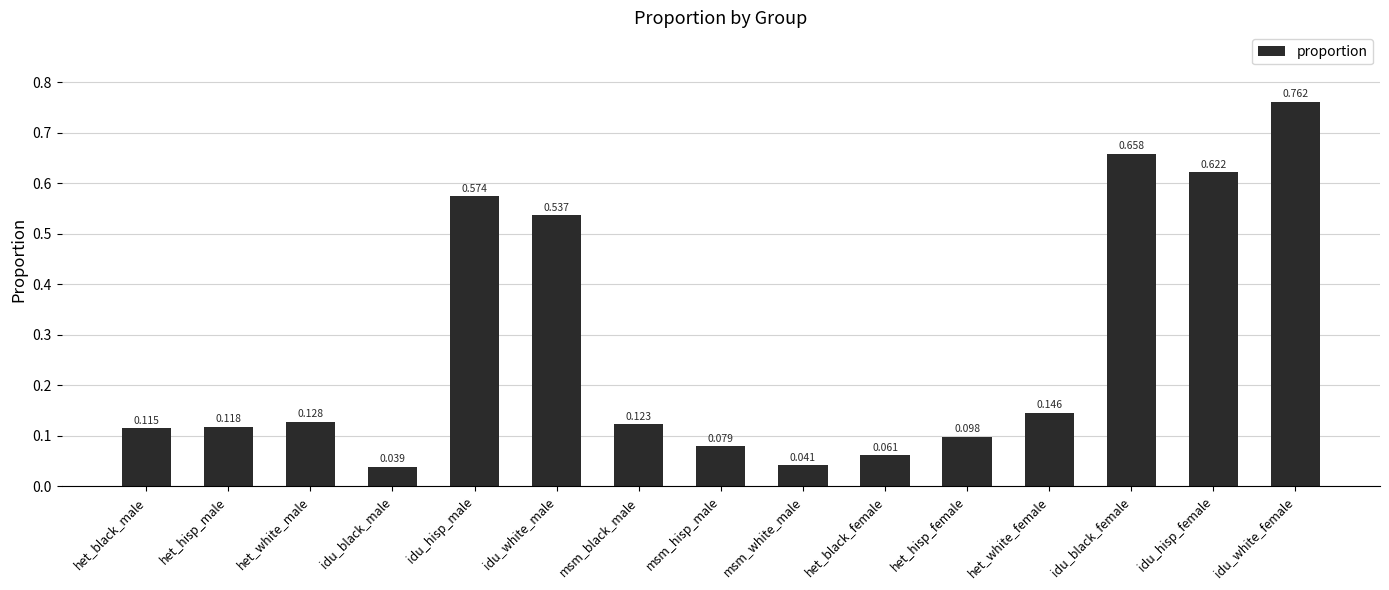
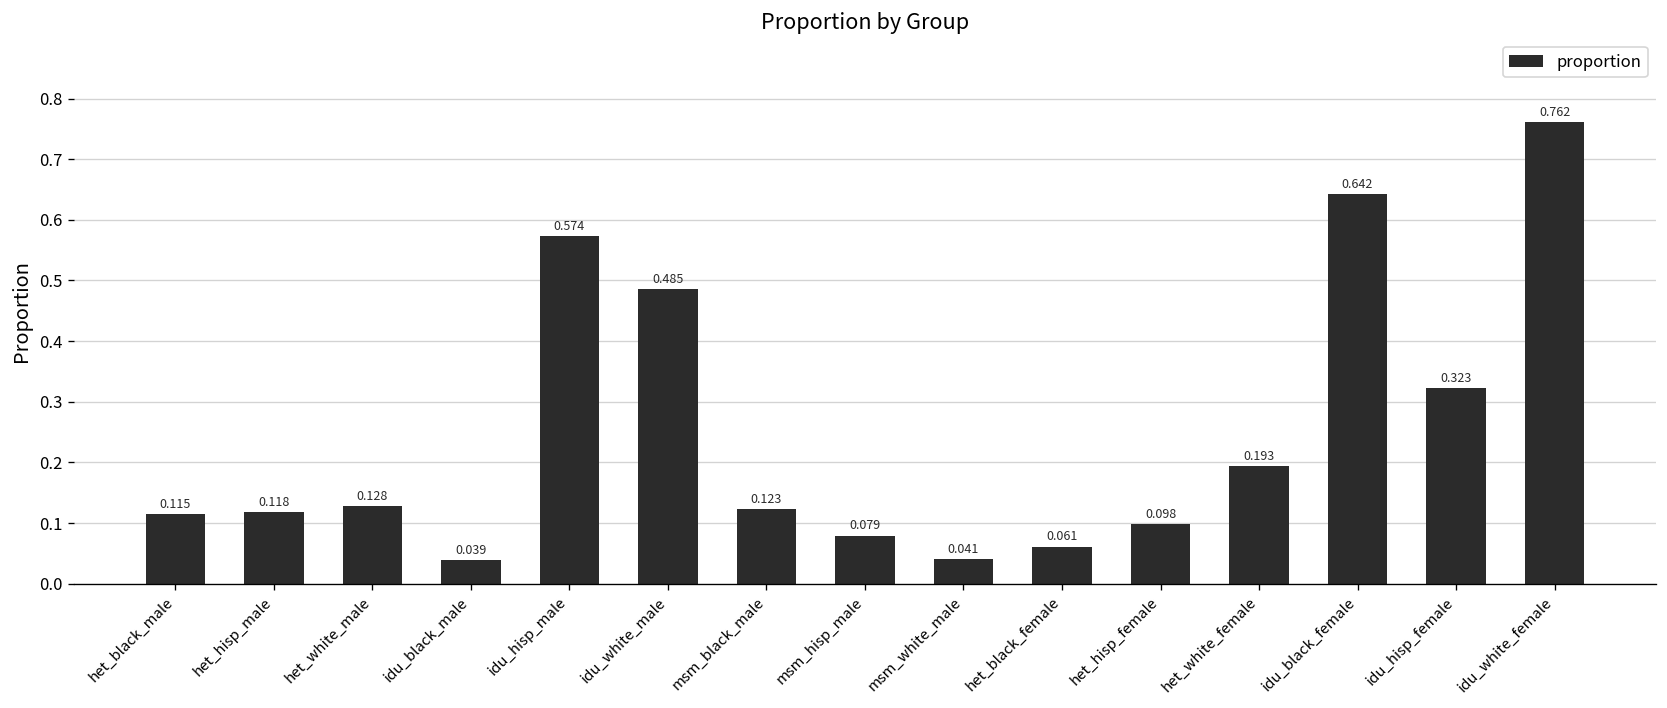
idu_white_male: 0.537 -> 0.485
het_white_female: 0.146 -> 0.193
idu_black_female: 0.658 -> 0.642
idu_hisp_female: 0.622 -> 0.323
